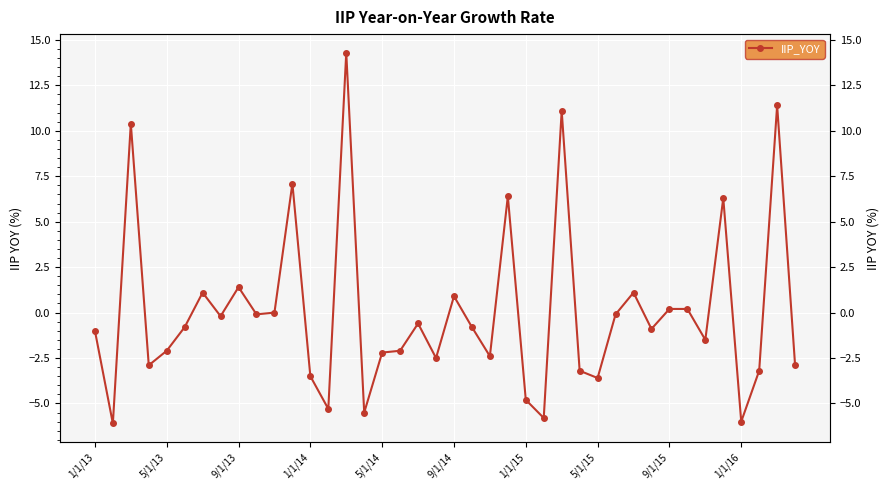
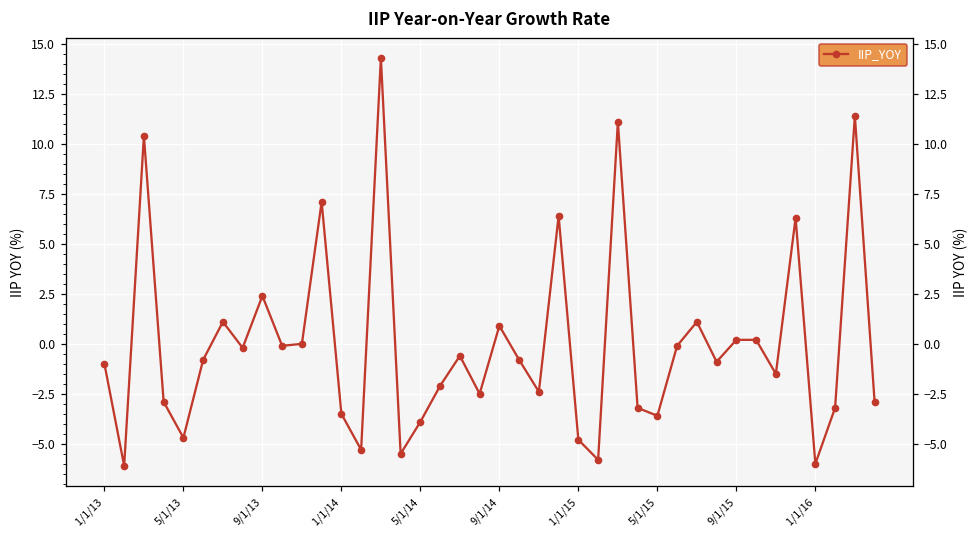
5/1/13: -2.1 -> -4.7
9/1/13: 1.4 -> 2.4
5/1/14: -2.2 -> -3.9
